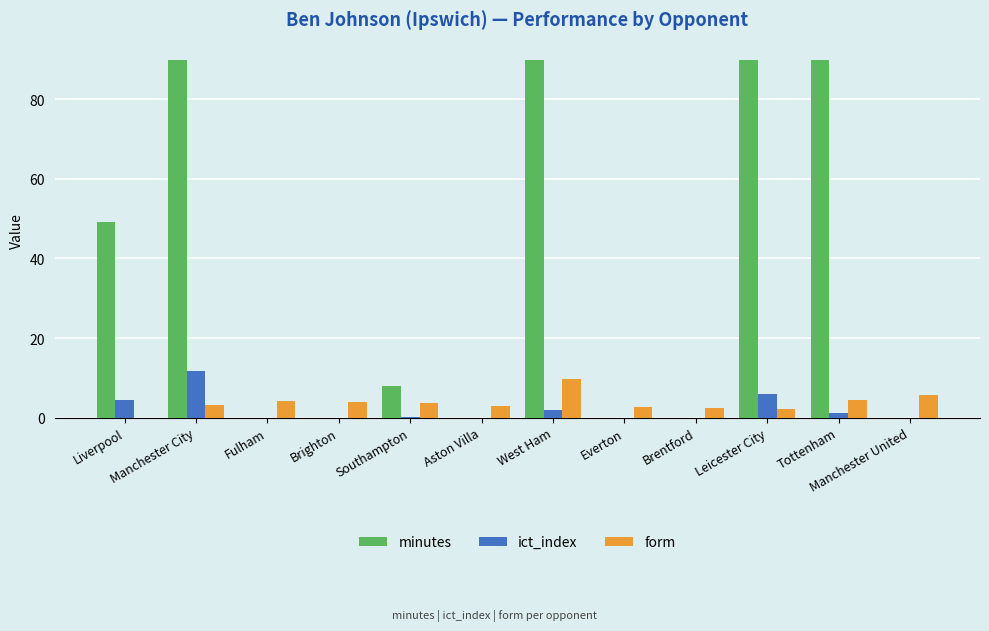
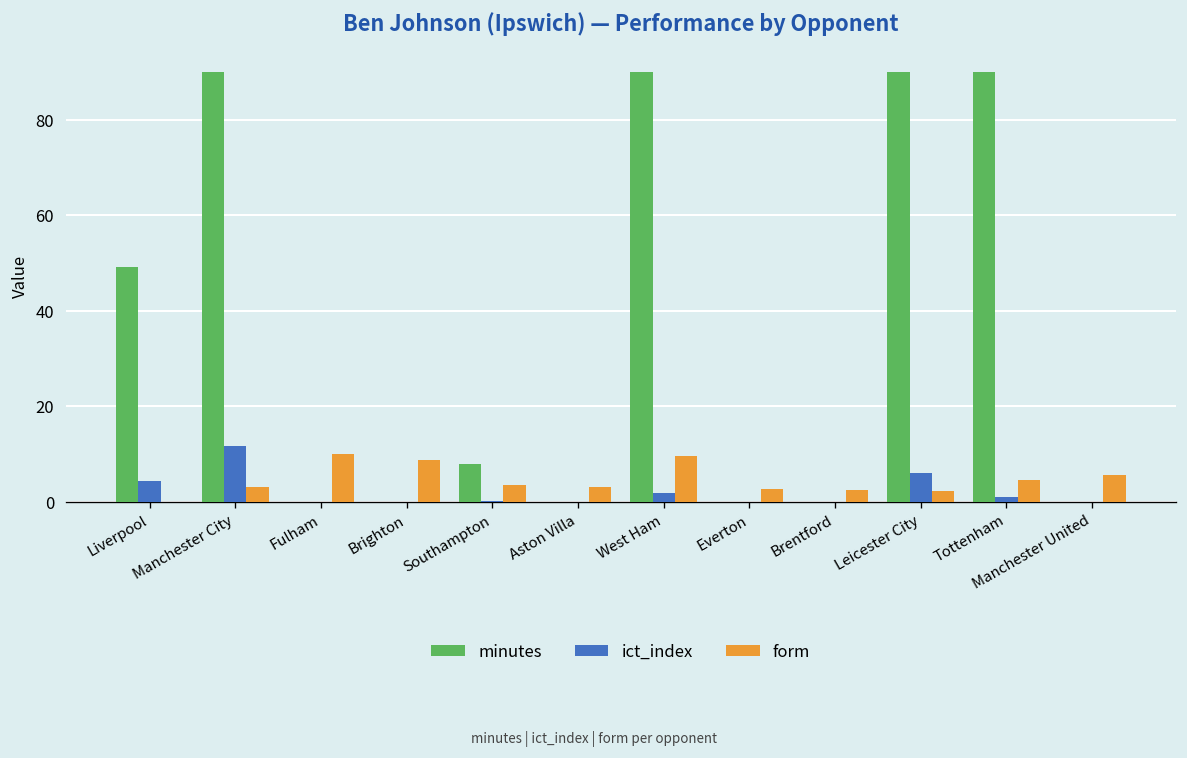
form, Fulham: 4 -> 10
form, Brighton: 4 -> 9
